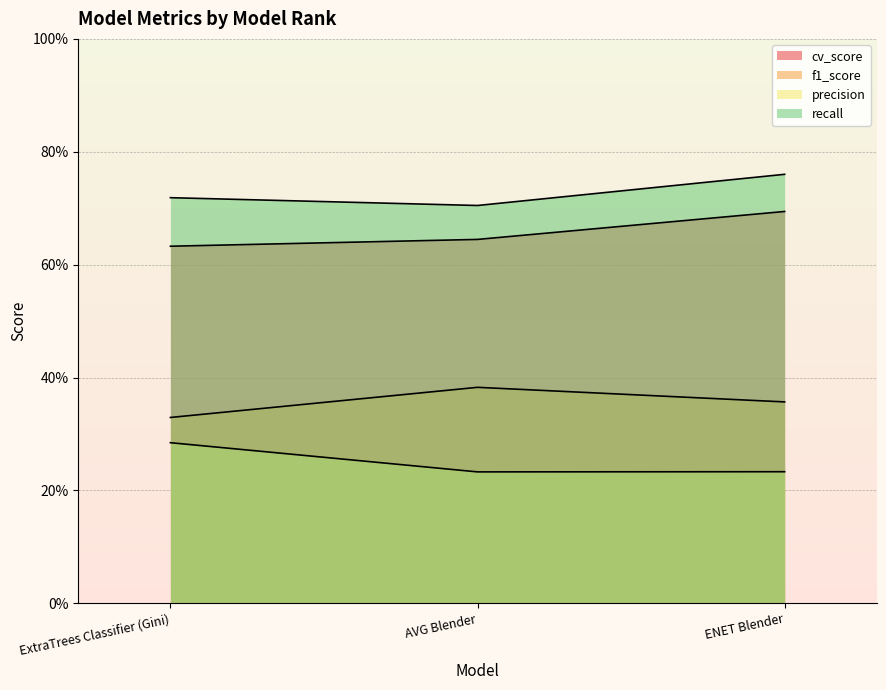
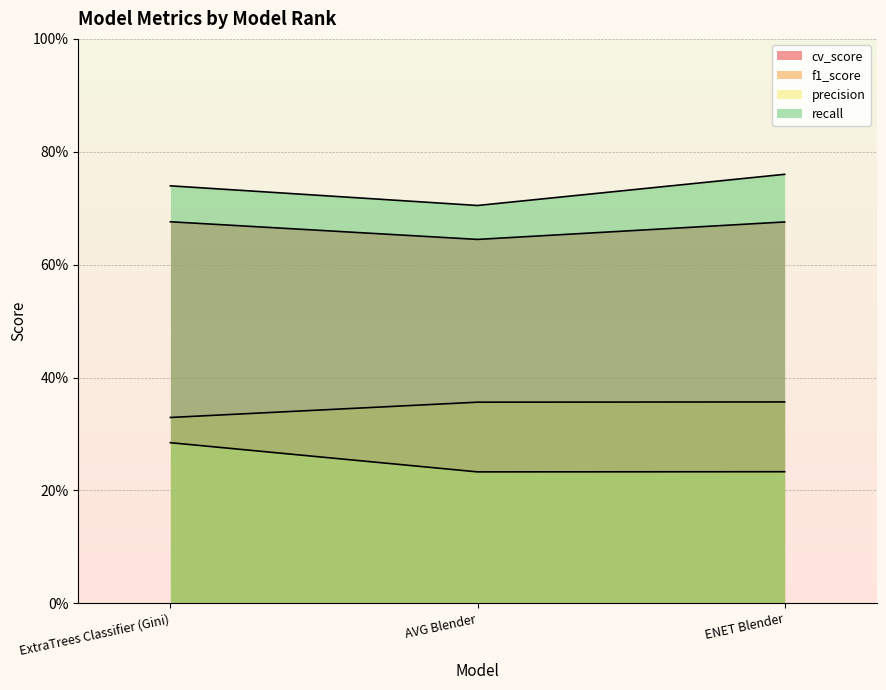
cv_score, ExtraTrees Classifier (Gini): 63% -> 68%
recall, ExtraTrees Classifier (Gini): 72% -> 74%
f1_score, AVG Blender: 38% -> 36%
cv_score, ENET Blender: 69% -> 68%
